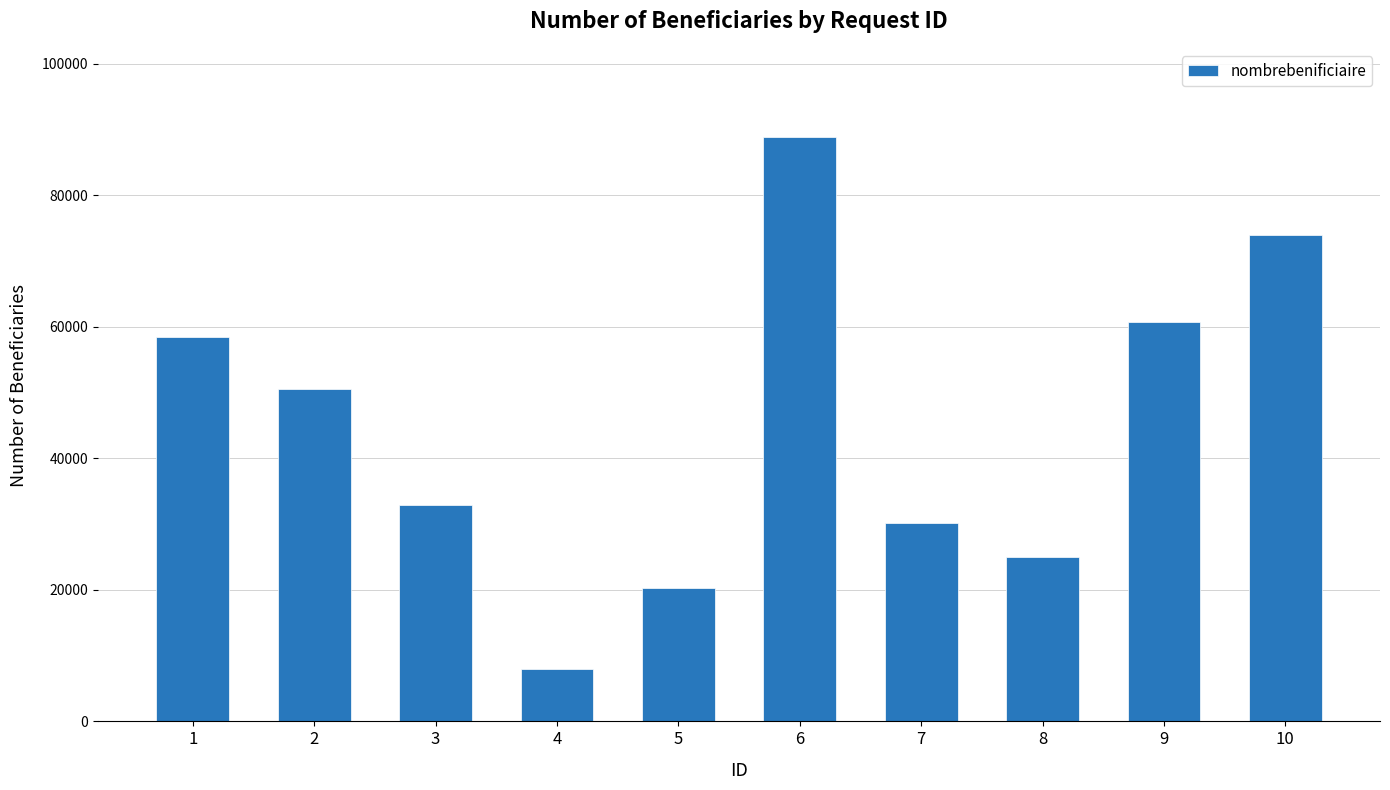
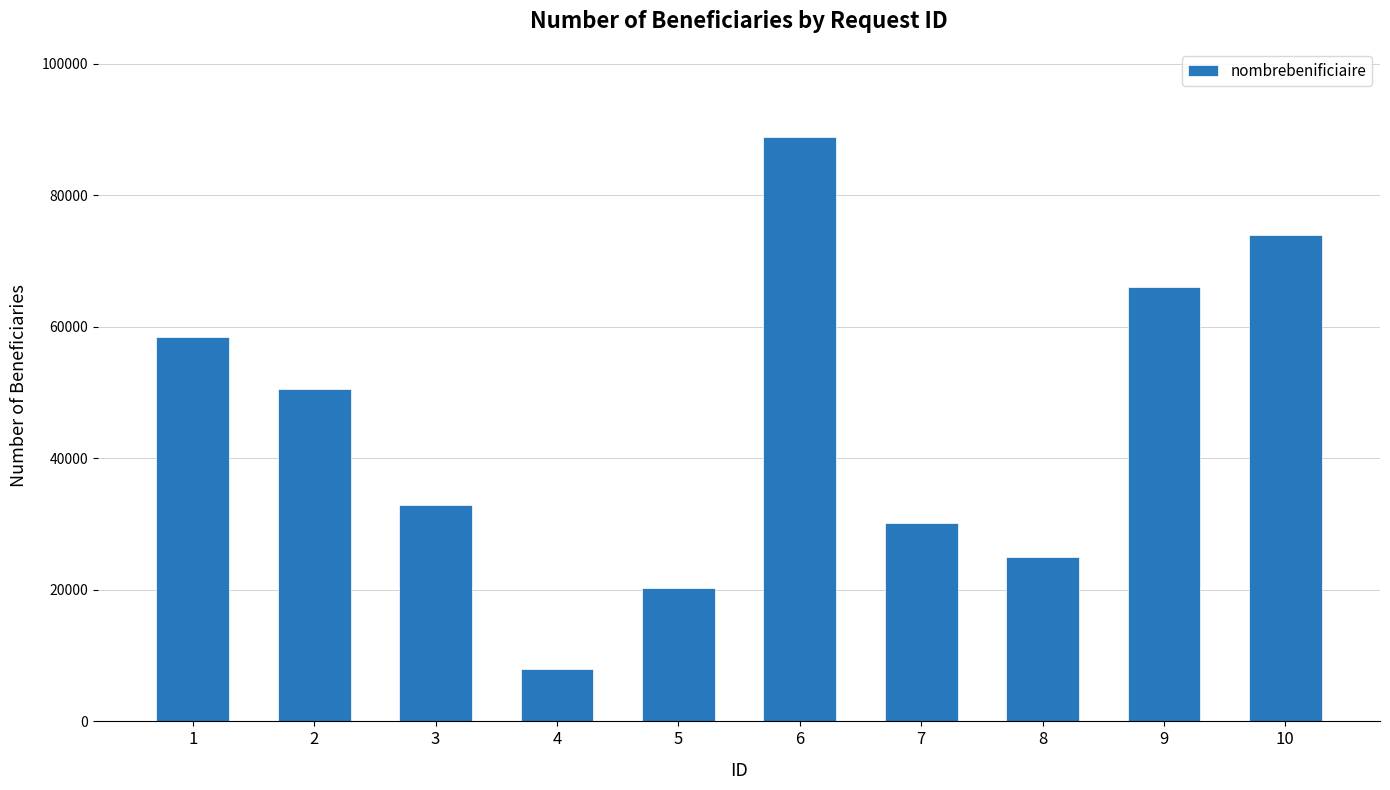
9: 61000 -> 66000
